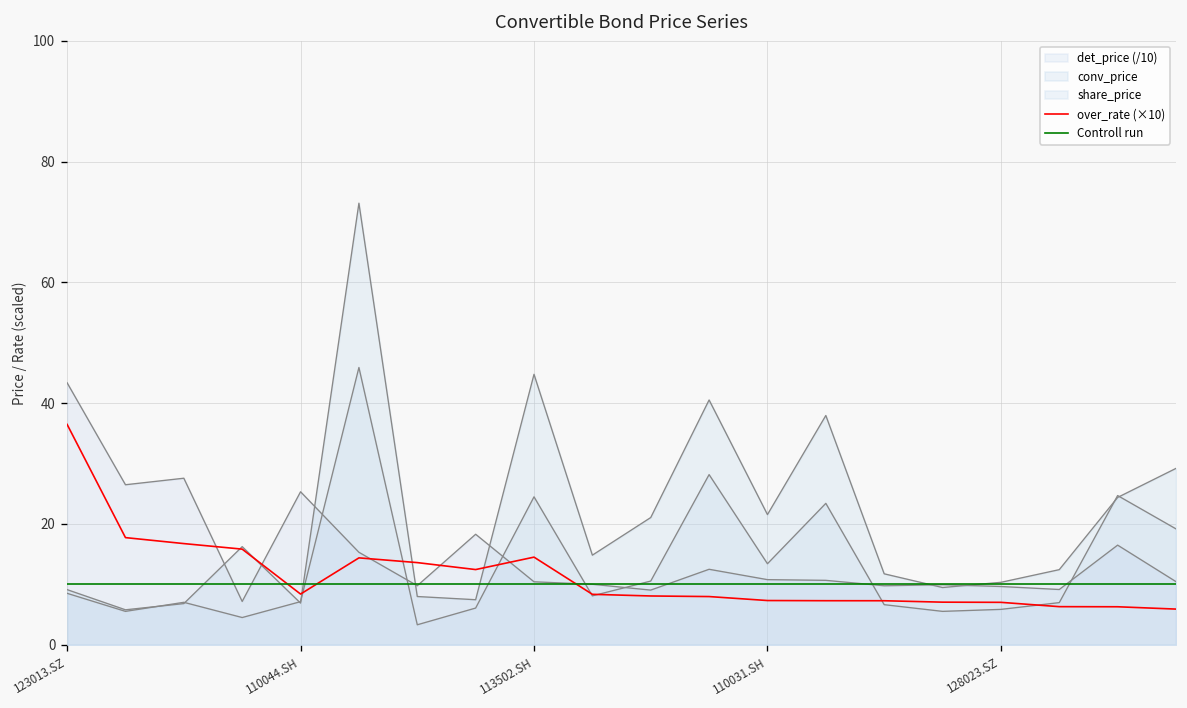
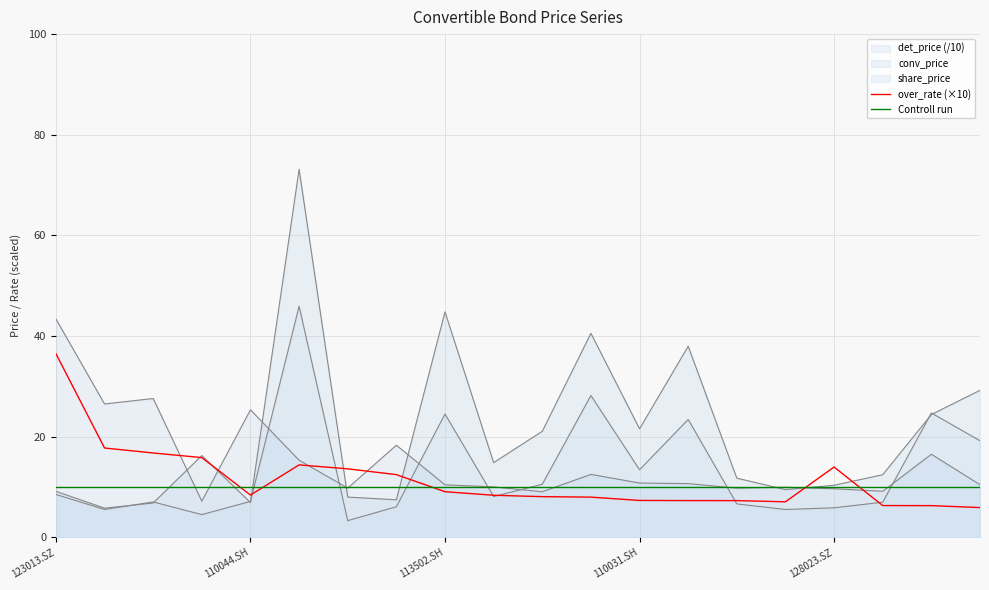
over_rate (×10), 113502.SH: 15 -> 9
over_rate (×10), 128023.SZ: 7 -> 14
